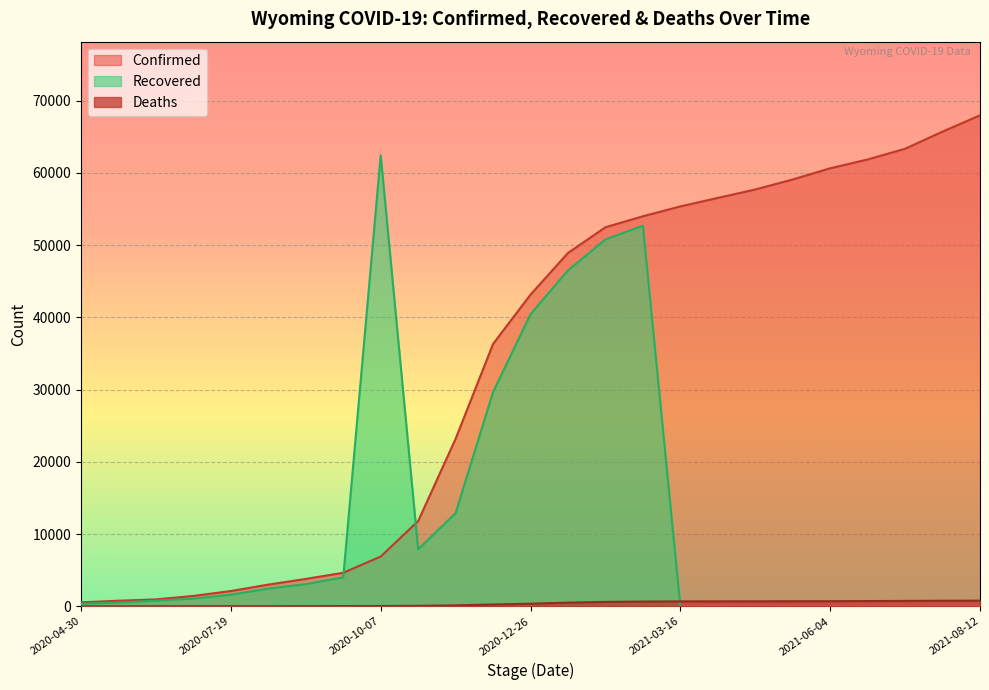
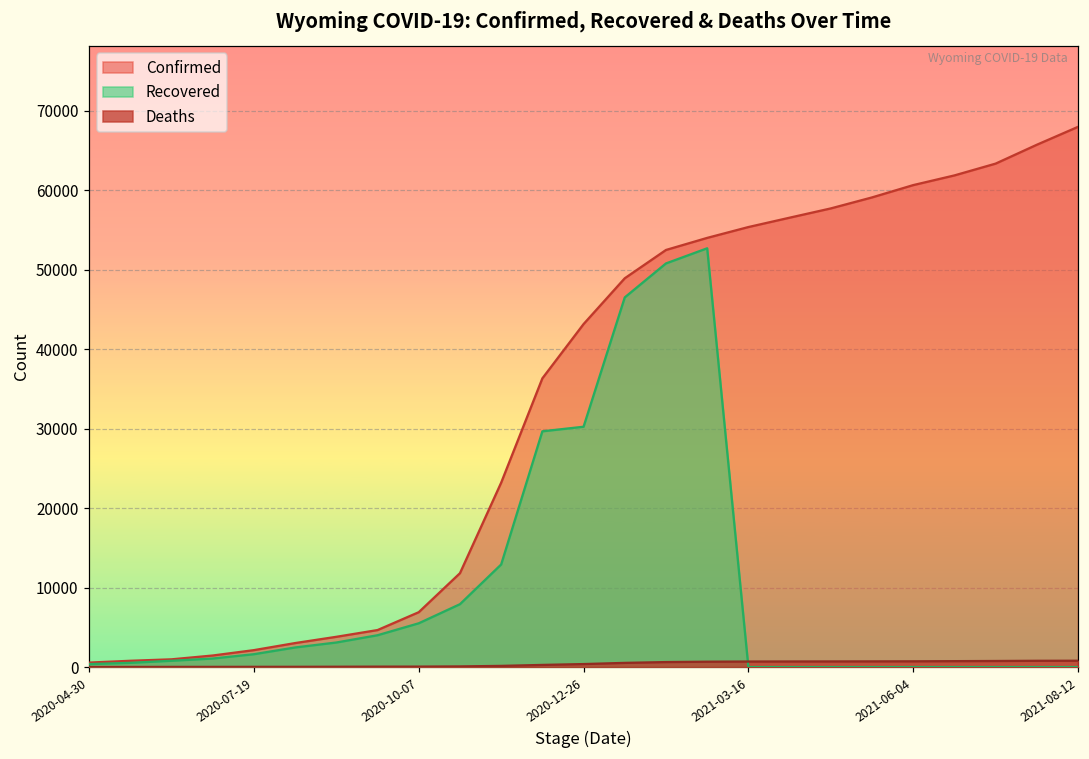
Recovered, 2020-10-07: 62000 -> 6000
Recovered, 2020-12-26: 40000 -> 30000
